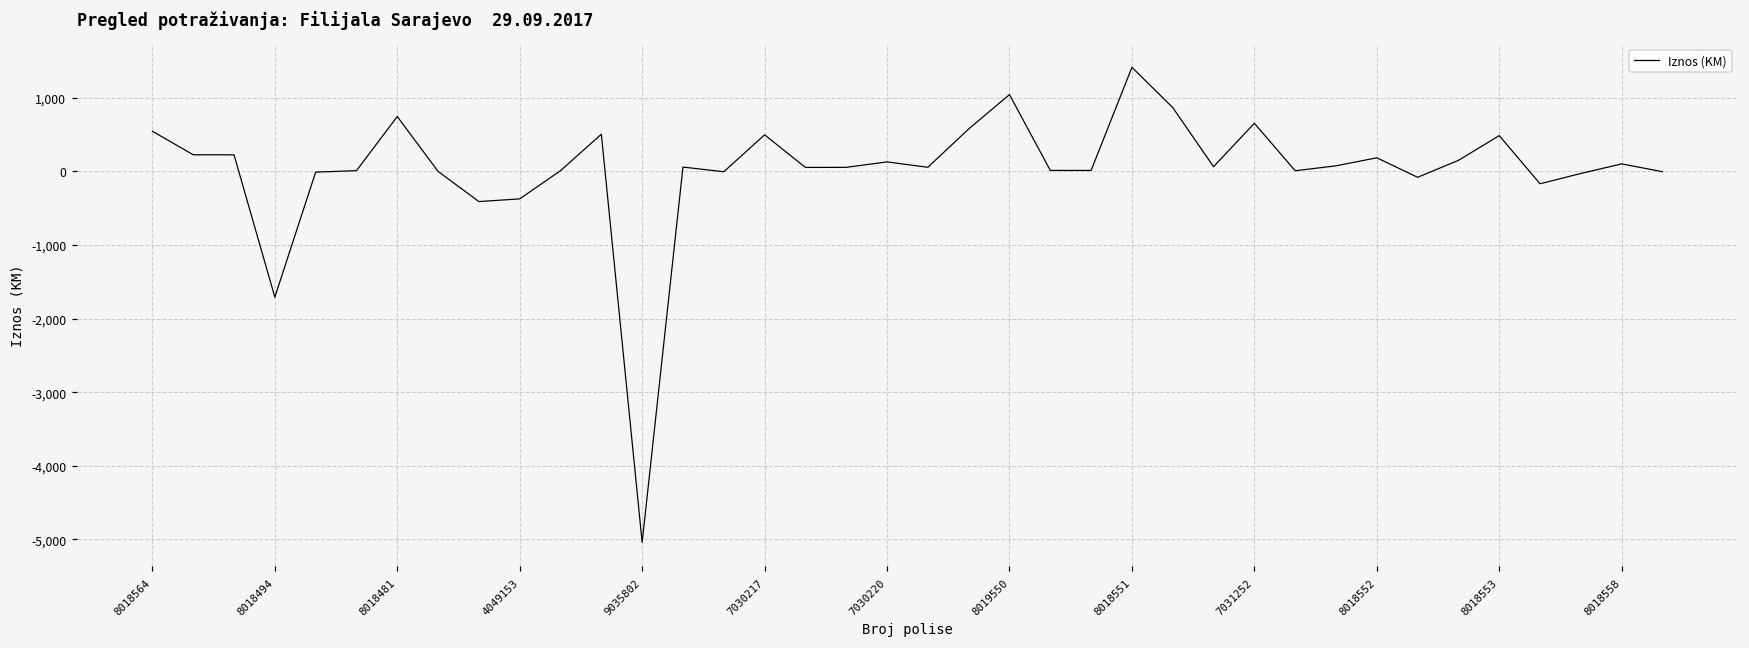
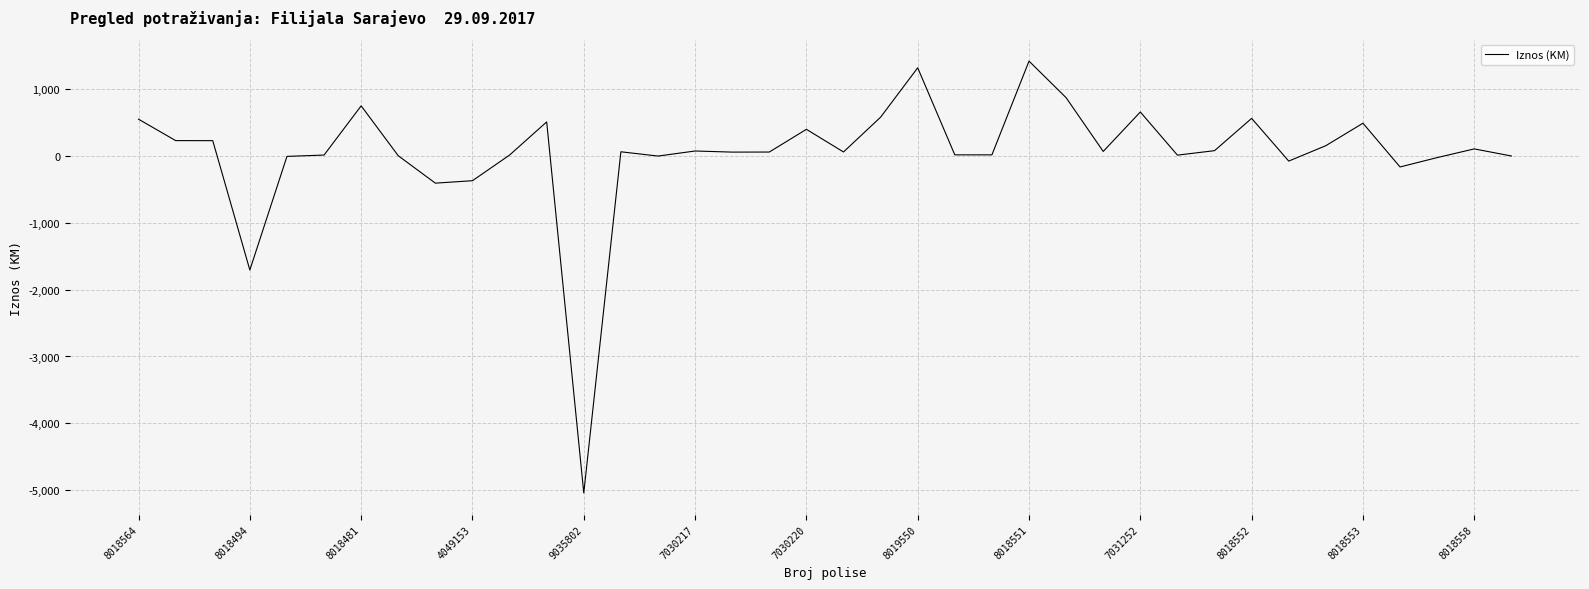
7030217: 500 -> 100
7030220: 100 -> 400
8019550: 1,000 -> 1,300
8018552: 200 -> 600
